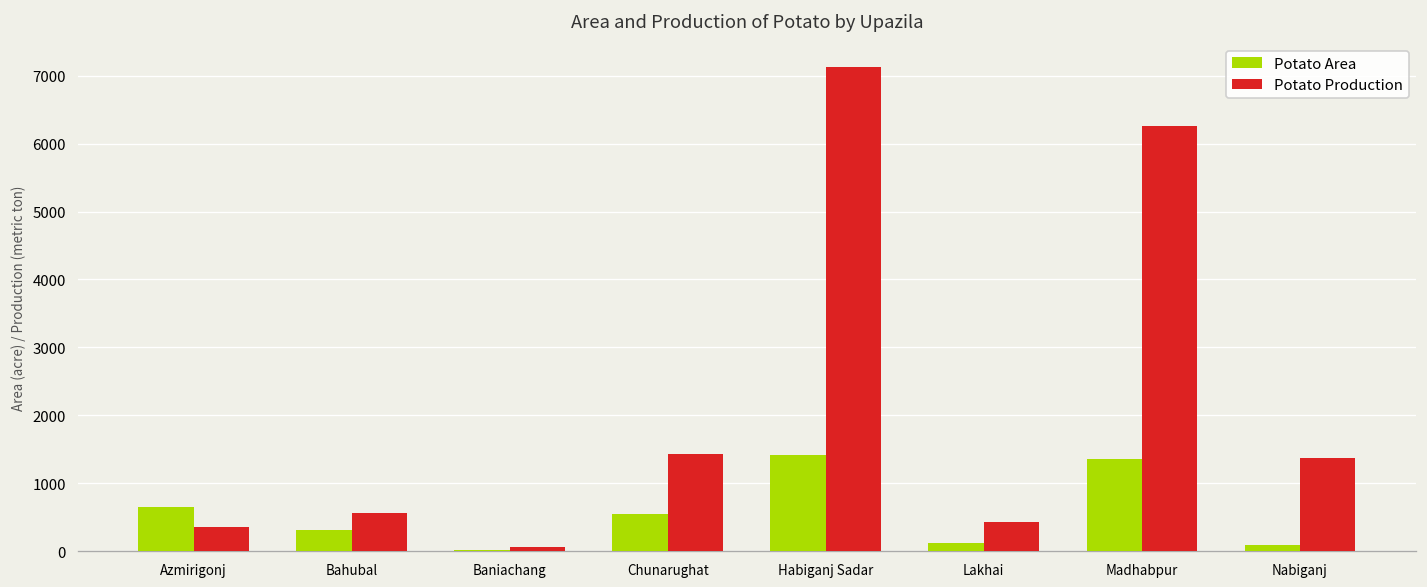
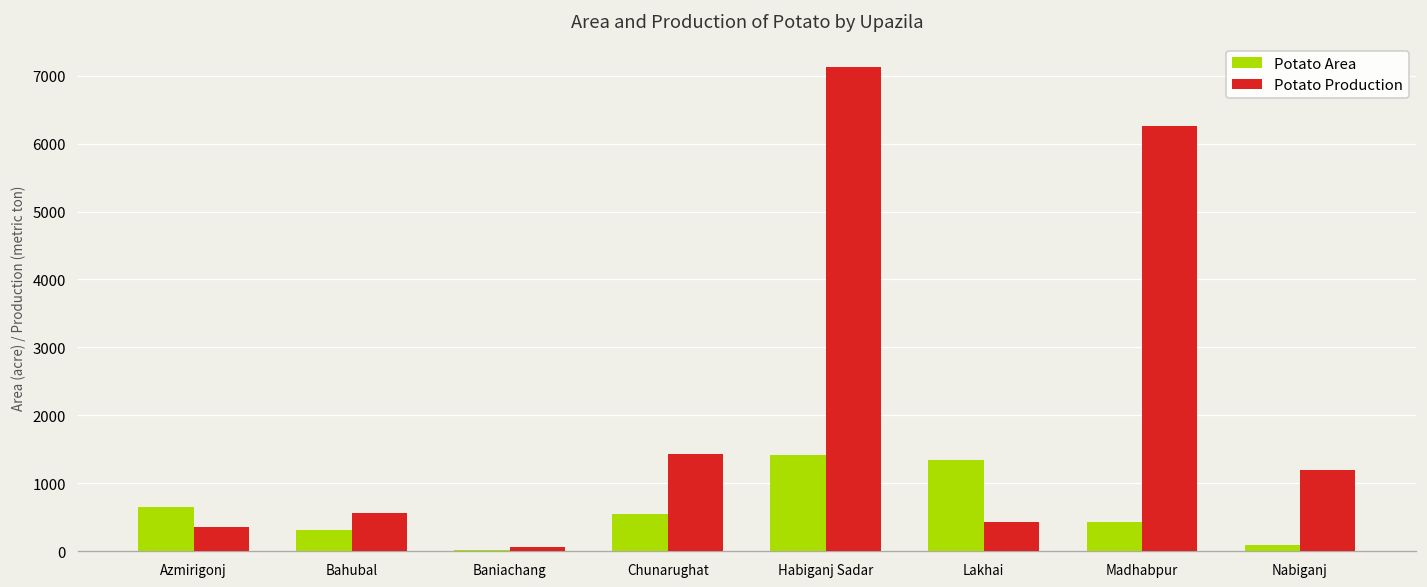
Potato Area, Lakhai: 100 -> 1400
Potato Area, Madhabpur: 1400 -> 400
Potato Production, Nabiganj: 1400 -> 1200
